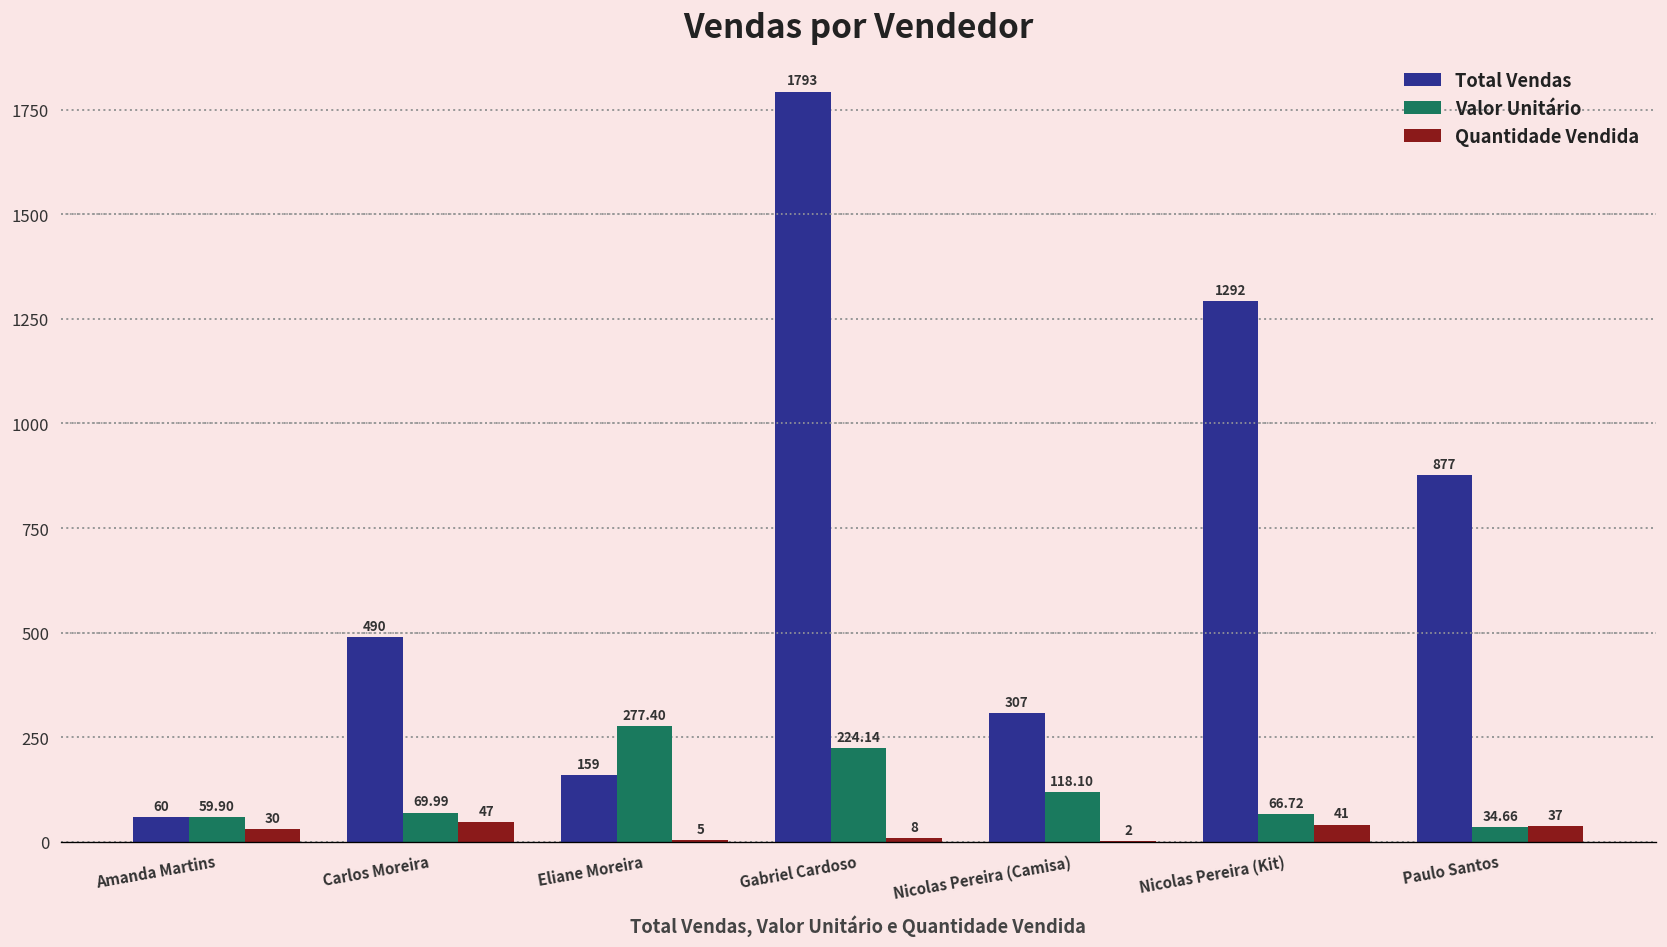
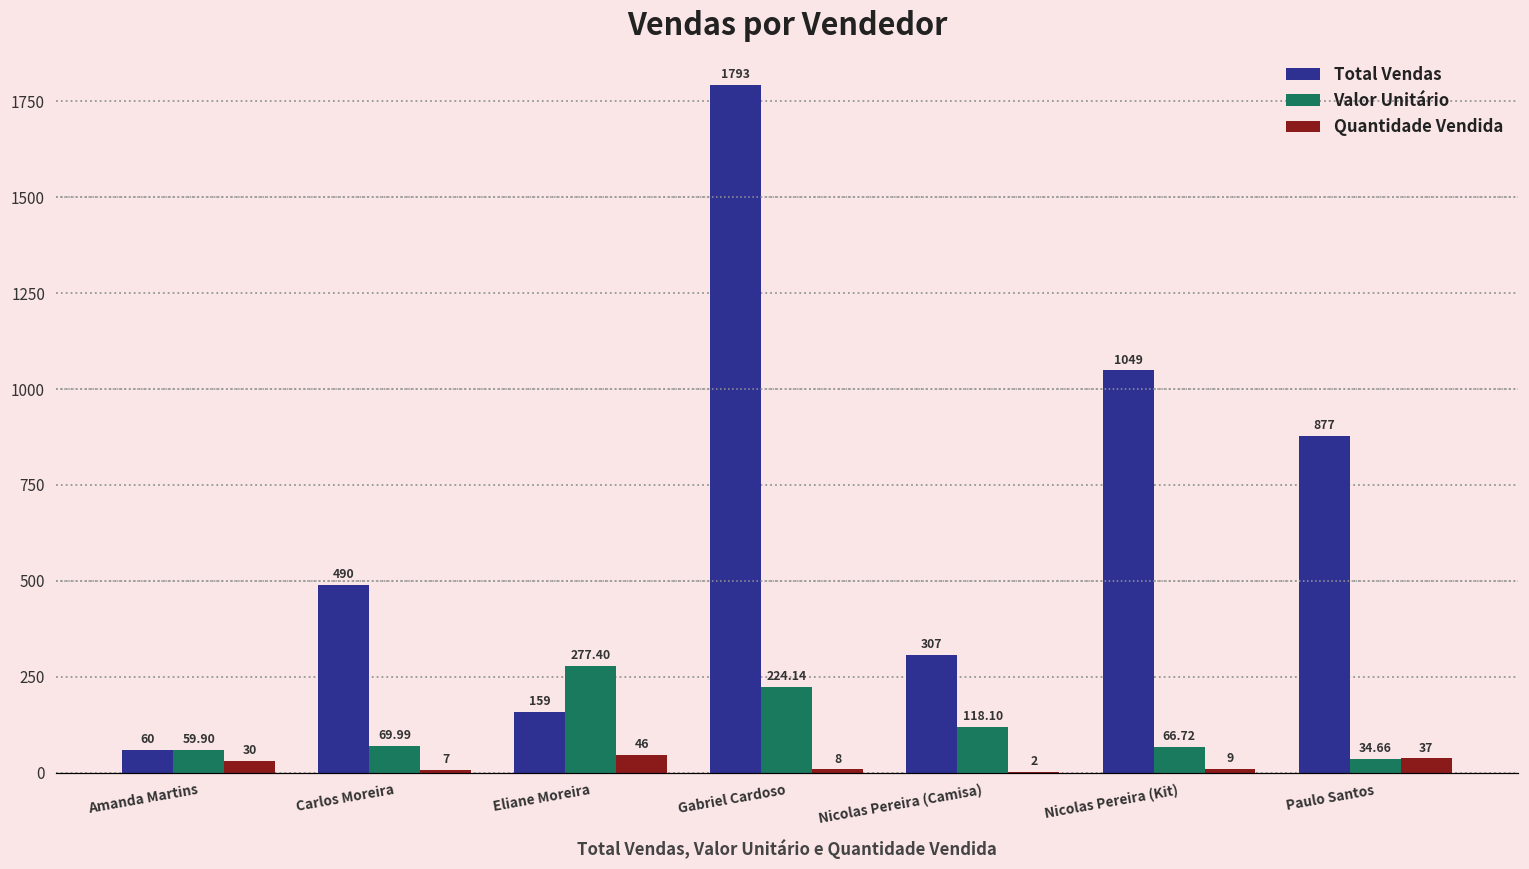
Quantidade Vendida, Carlos Moreira: 47 -> 7
Quantidade Vendida, Eliane Moreira: 5 -> 46
Total Vendas, Nicolas Pereira (Kit): 1292 -> 1049
Quantidade Vendida, Nicolas Pereira (Kit): 41 -> 9
